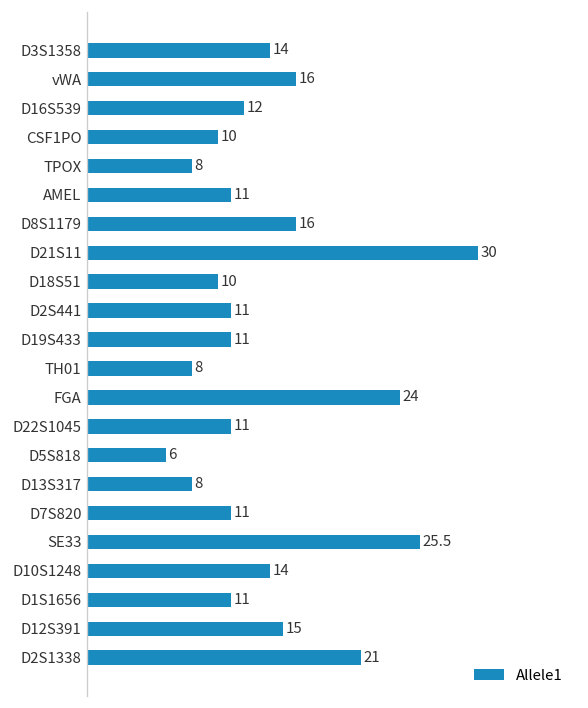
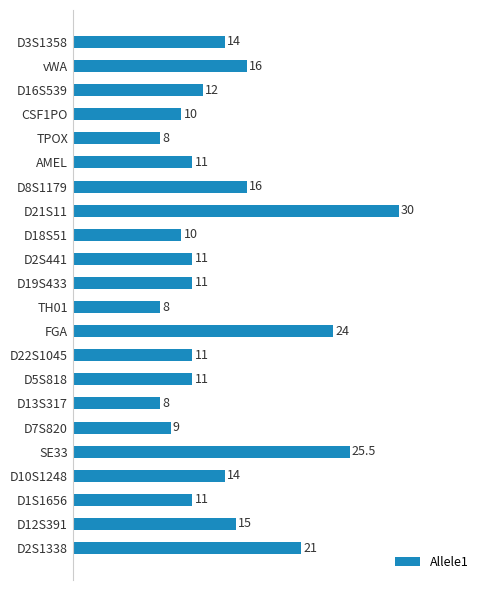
D5S818: 6 -> 11
D7S820: 11 -> 9
